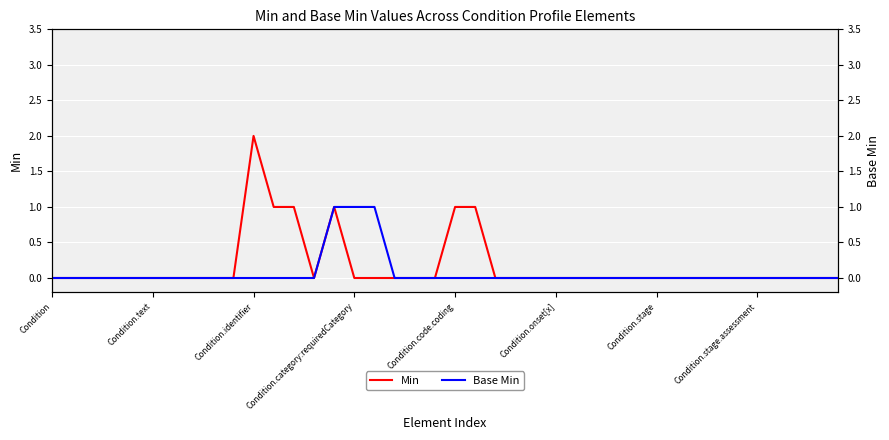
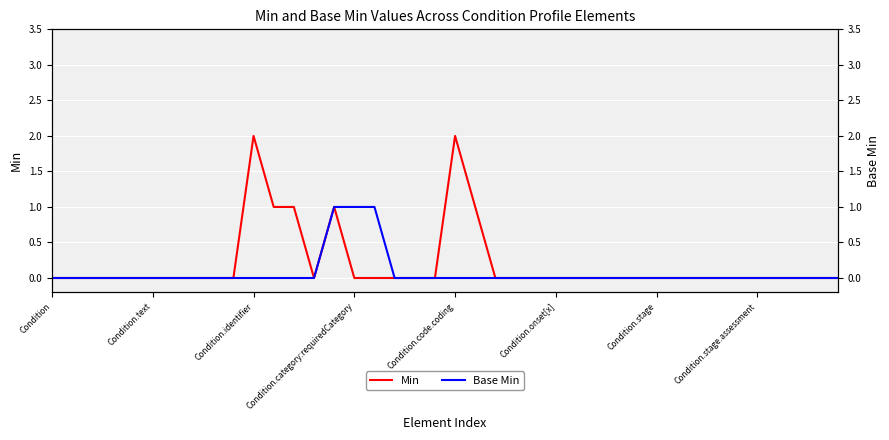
Min, Condition.code.coding: 1 -> 2
